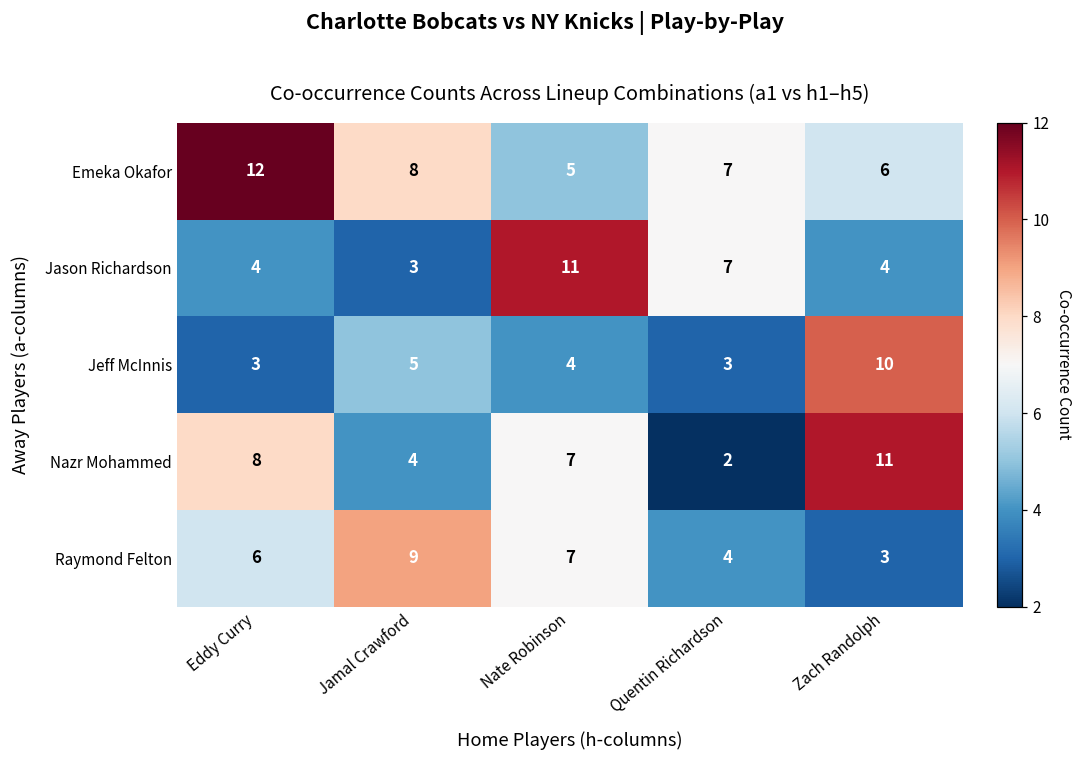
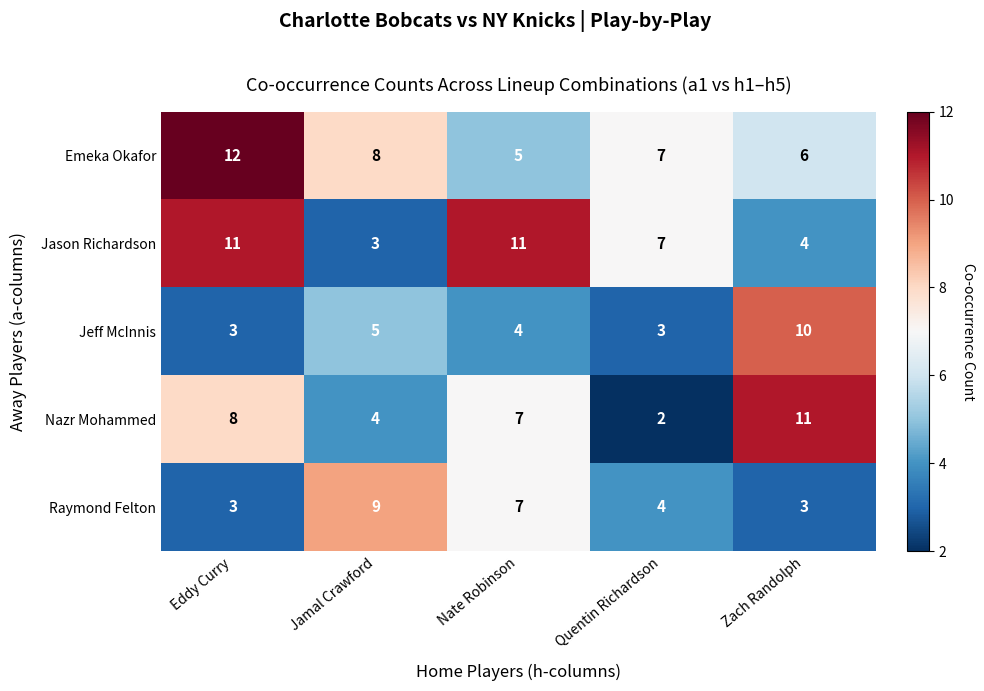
Jason Richardson, Eddy Curry: 4 -> 11
Raymond Felton, Eddy Curry: 6 -> 3
